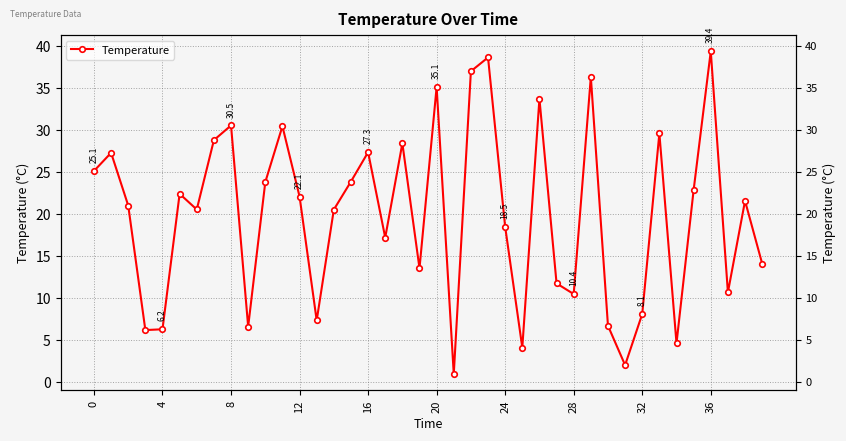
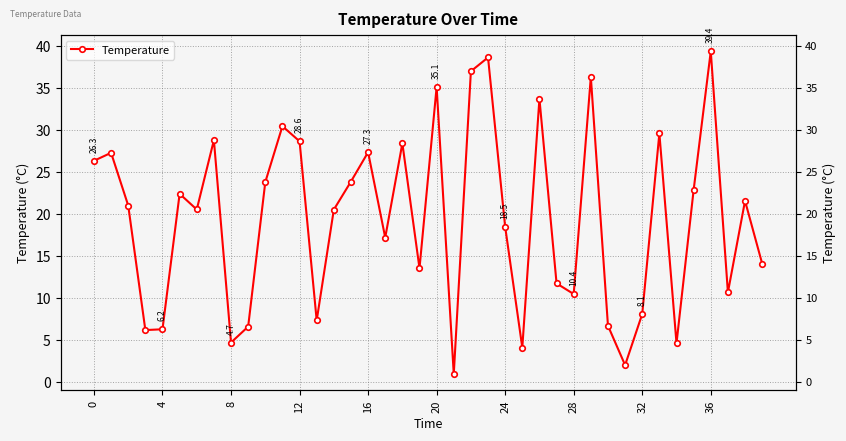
0: 25.1 -> 26.3
8: 30.5 -> 4.7
12: 22.1 -> 28.6
